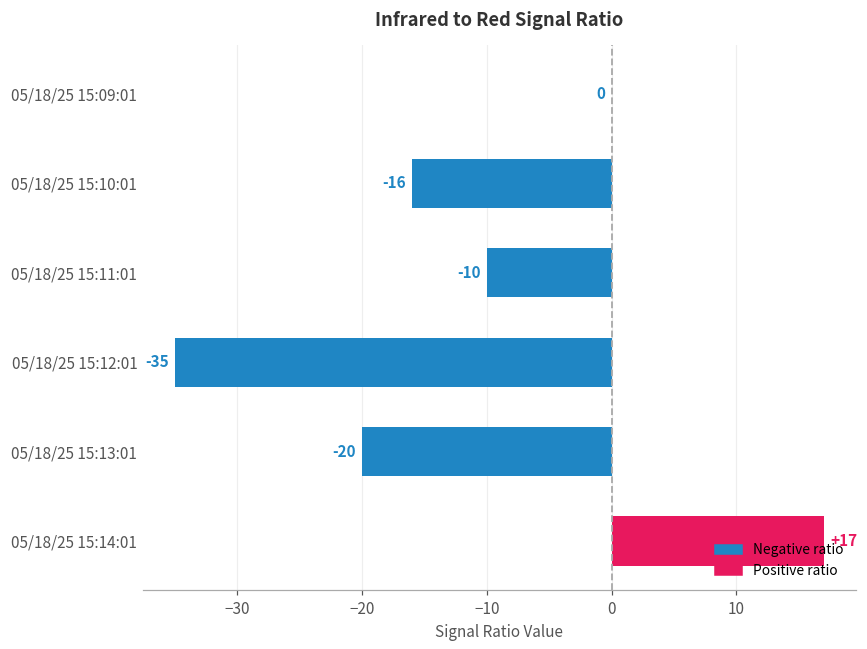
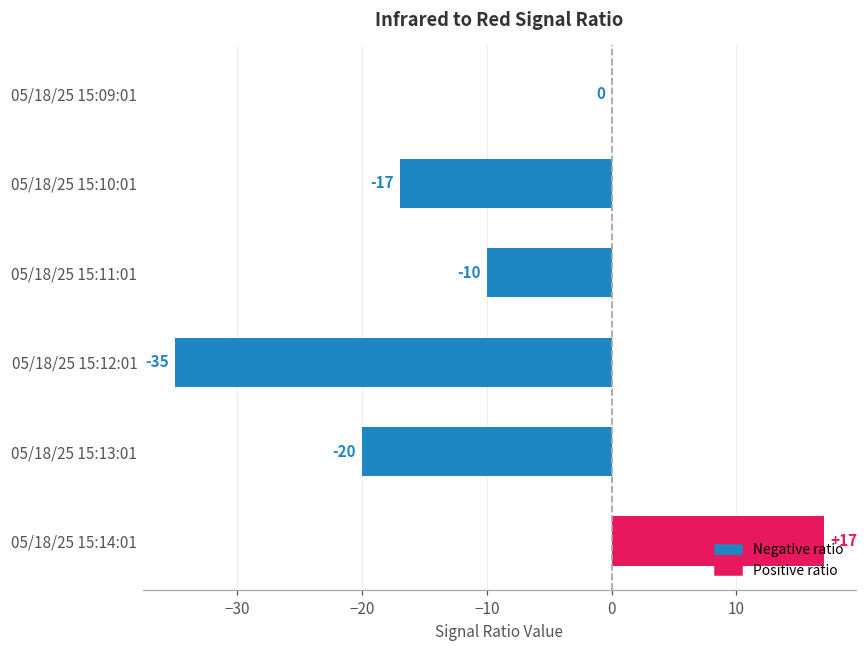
05/18/25 15:10:01: -16 -> -17
